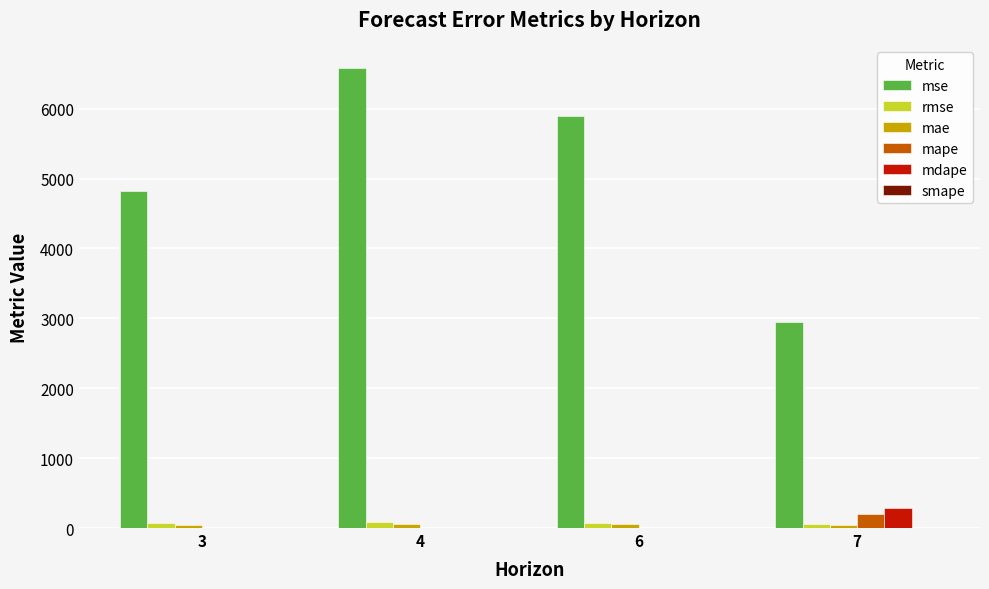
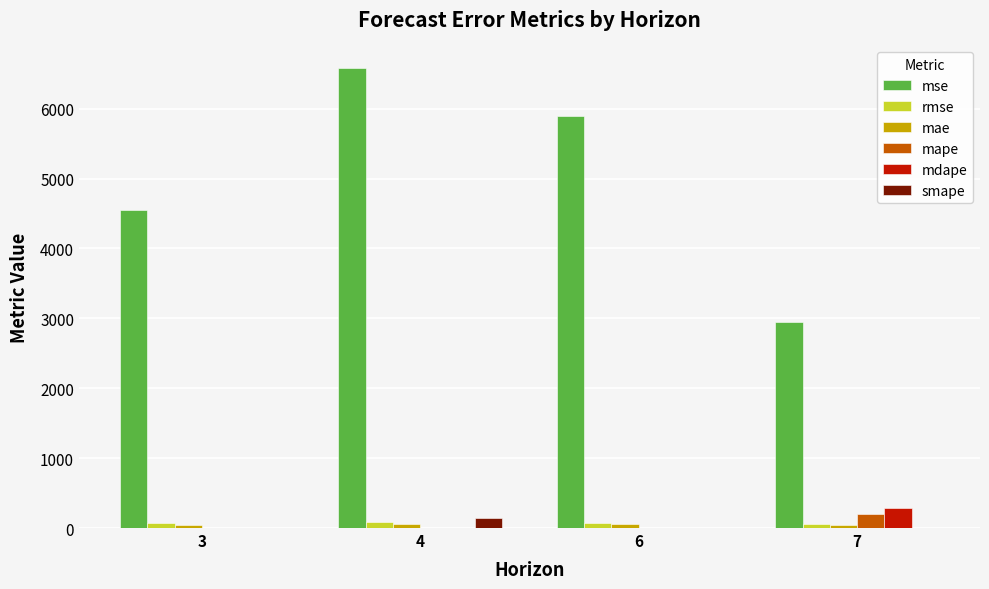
mse, 3: 4800 -> 4600
smape, 4: 0 -> 200
